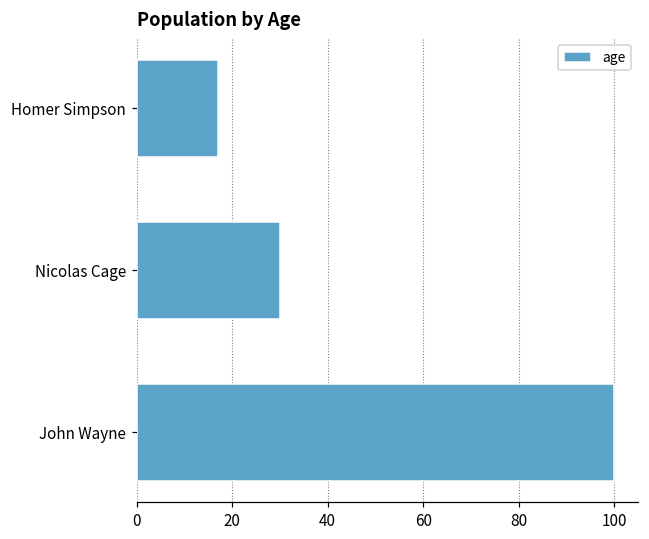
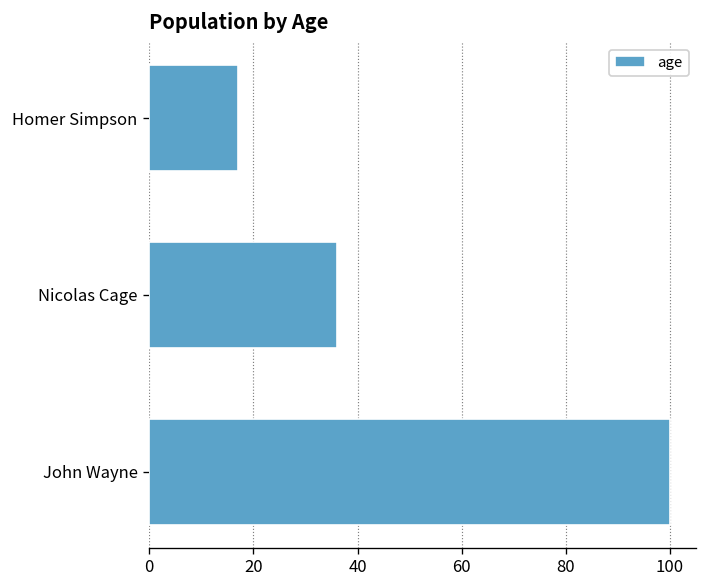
Nicolas Cage: 30 -> 36
